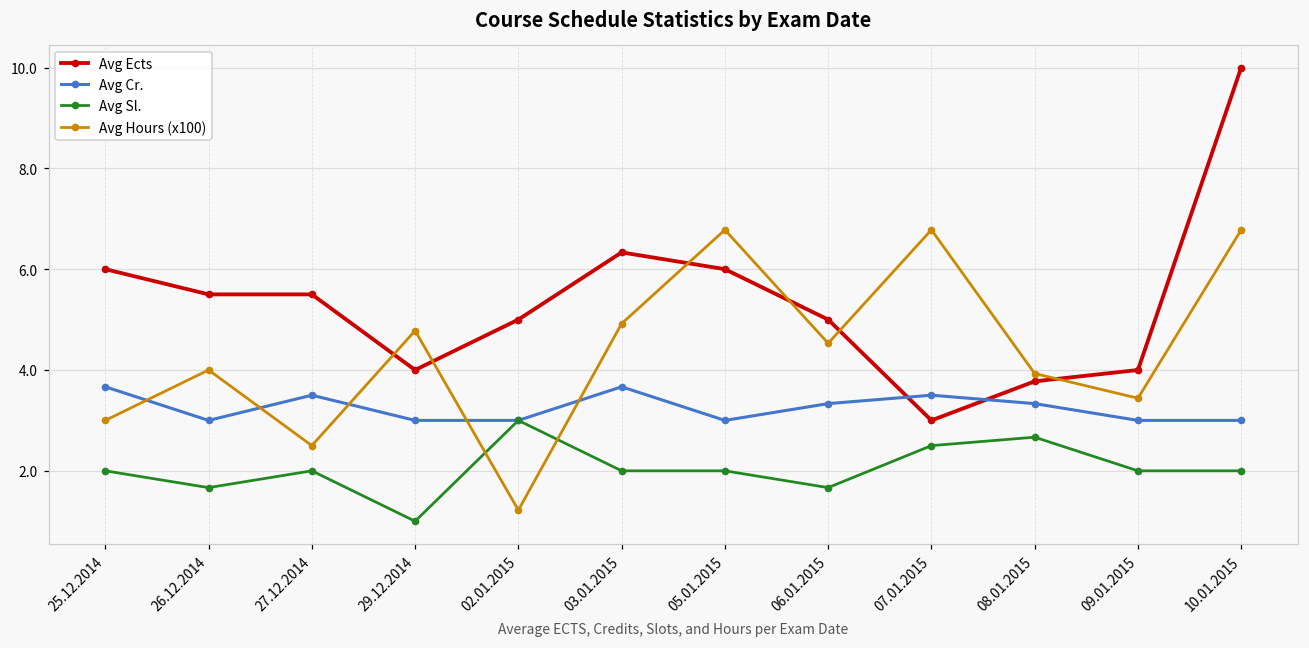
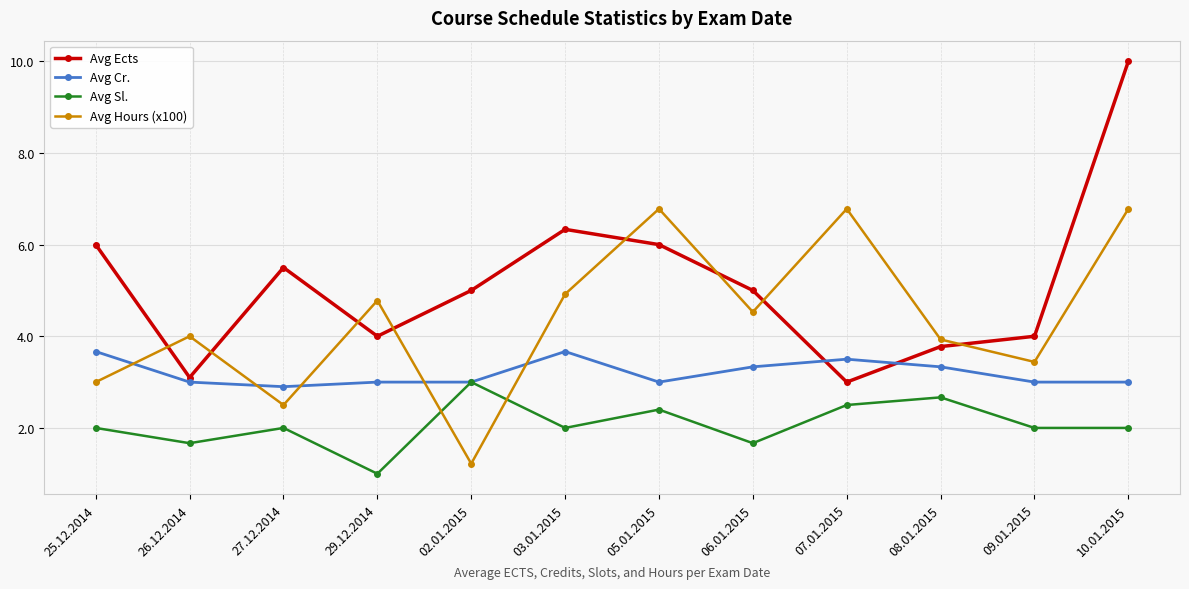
Avg Ects, 26.12.2014: 5.5 -> 3.1
Avg Cr., 27.12.2014: 3.5 -> 2.9
Avg Sl., 05.01.2015: 2.0 -> 2.4
